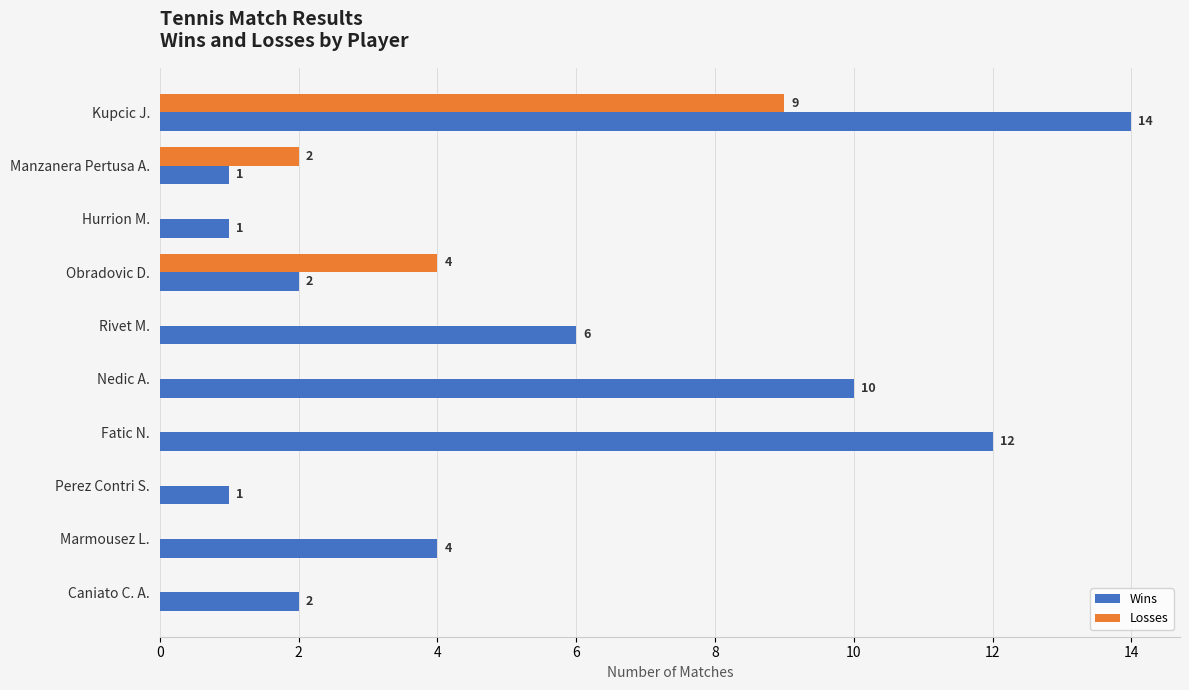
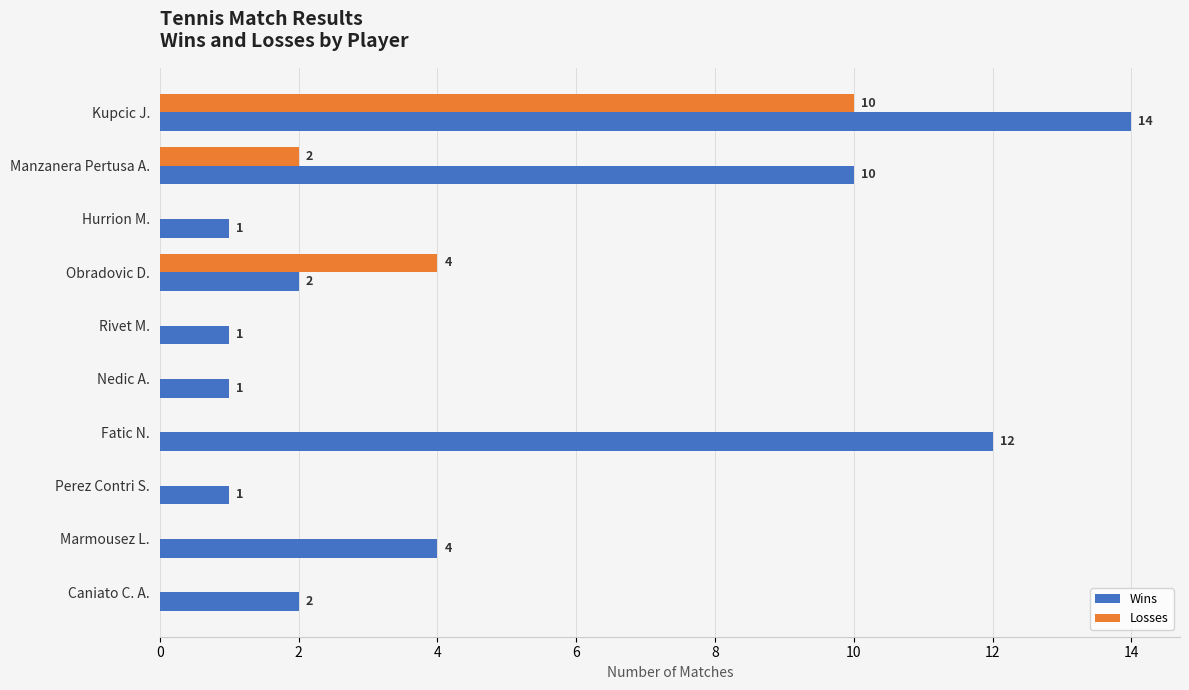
Losses, Kupcic J.: 9 -> 10
Wins, Manzanera Pertusa A.: 1 -> 10
Wins, Rivet M.: 6 -> 1
Wins, Nedic A.: 10 -> 1
